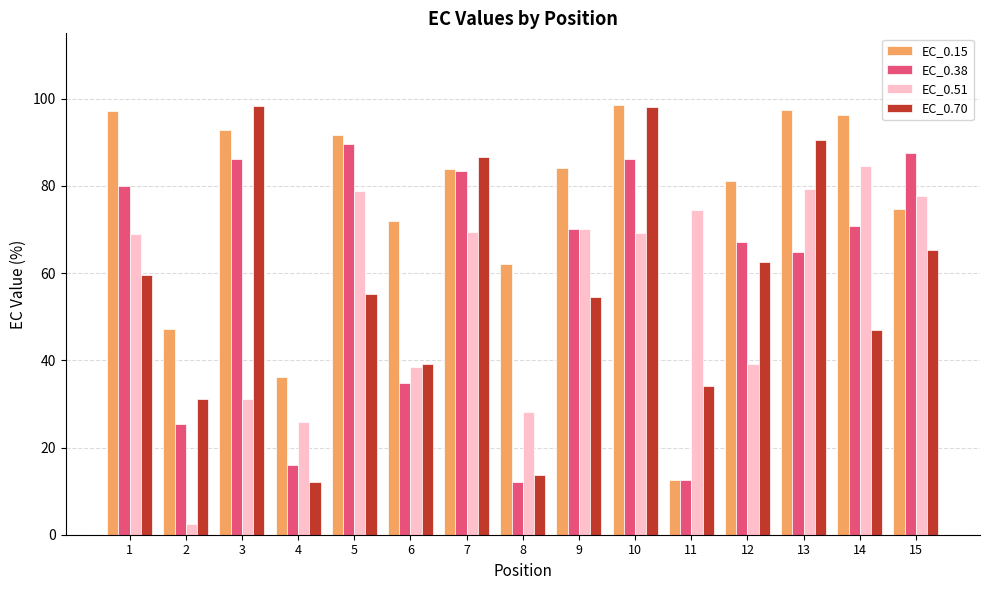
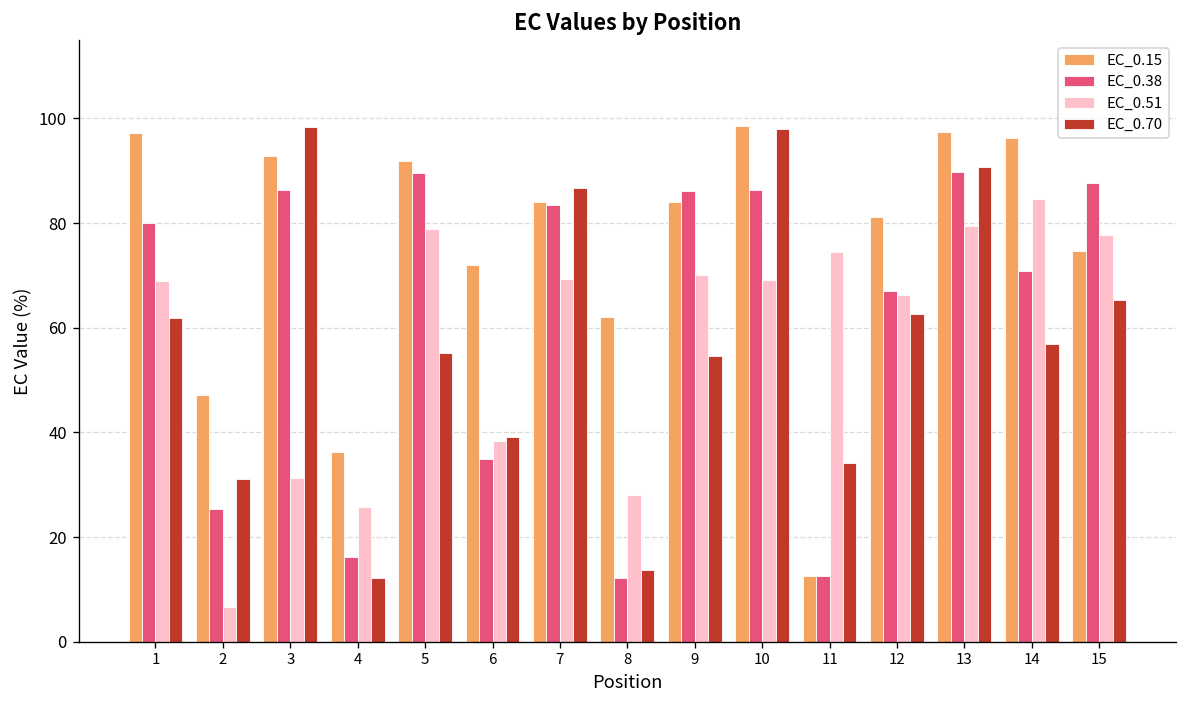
EC_0.70, 1: 60 -> 62
EC_0.51, 2: 2 -> 7
EC_0.38, 9: 70 -> 86
EC_0.51, 12: 39 -> 66
EC_0.38, 13: 65 -> 90
EC_0.70, 14: 47 -> 57
